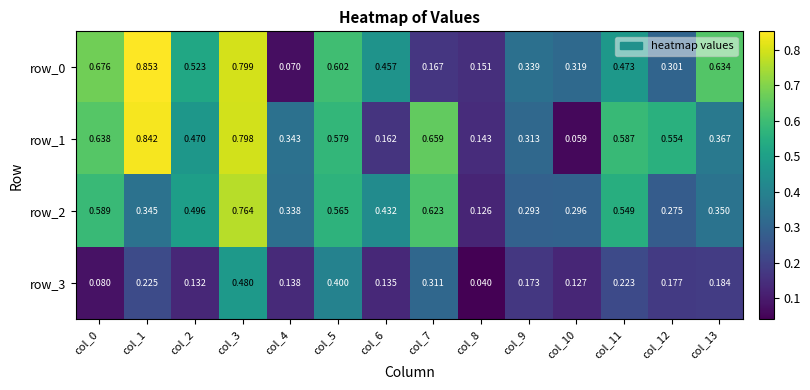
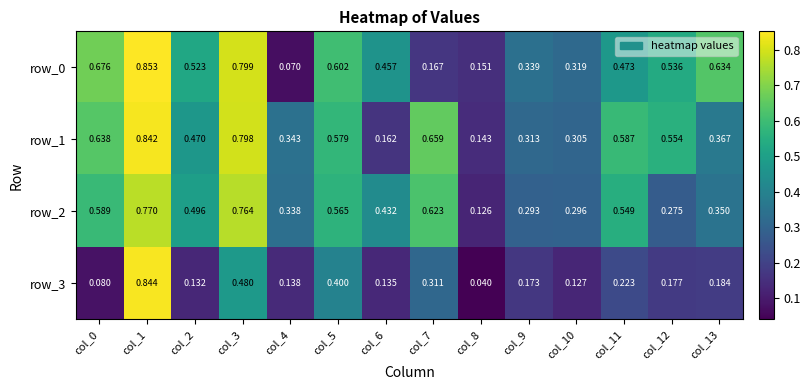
row_0, col_12: 0.301 -> 0.536
row_1, col_10: 0.059 -> 0.305
row_2, col_1: 0.345 -> 0.770
row_3, col_1: 0.225 -> 0.844
